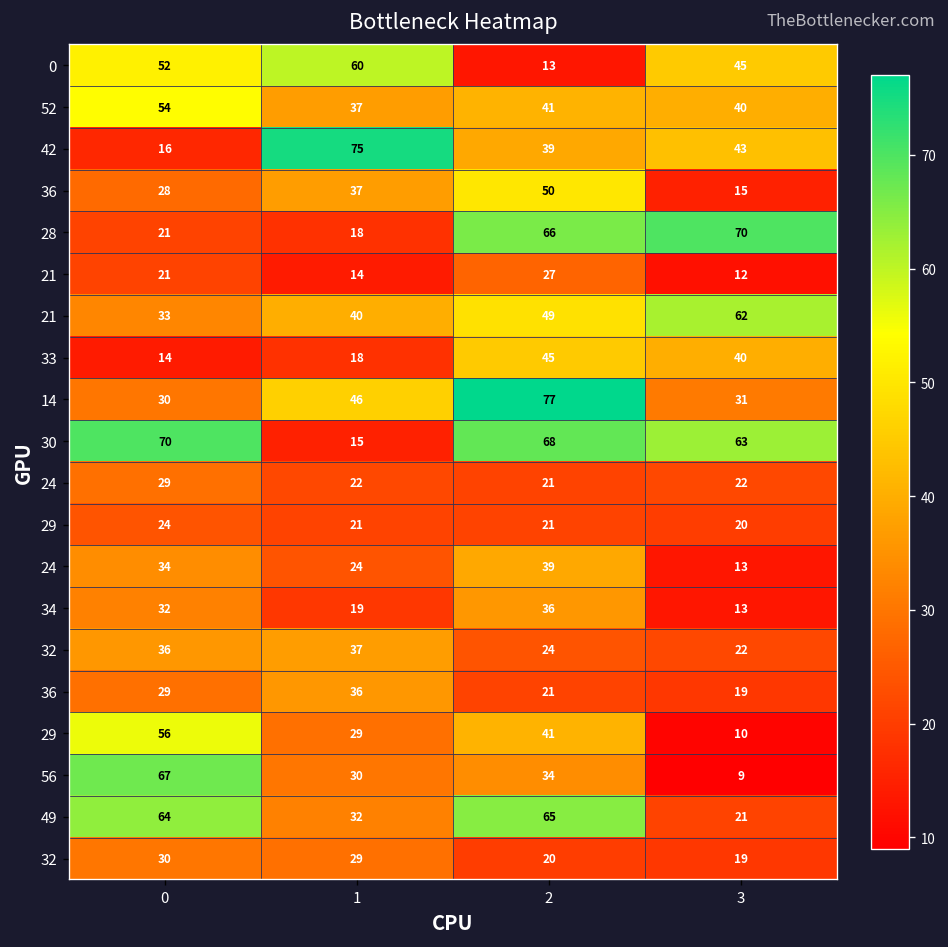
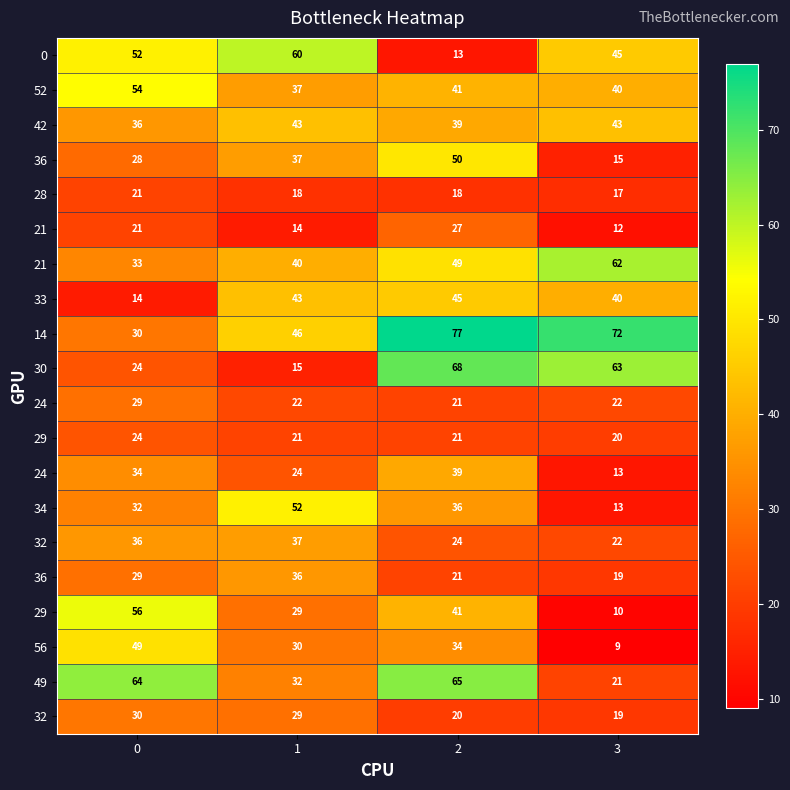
42, 0: 16 -> 36
42, 1: 75 -> 43
28, 2: 66 -> 18
28, 3: 70 -> 17
33, 1: 18 -> 43
14, 3: 31 -> 72
30, 0: 70 -> 24
34, 1: 19 -> 52
56, 0: 67 -> 49
